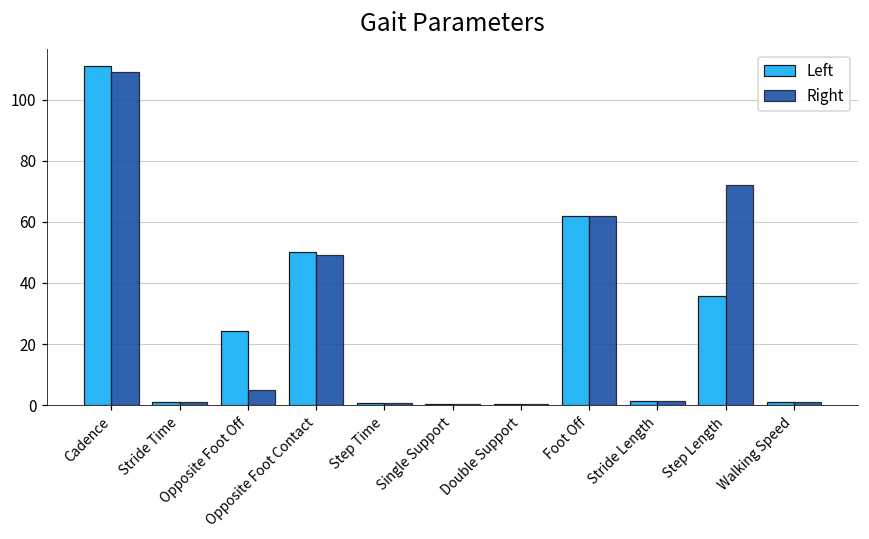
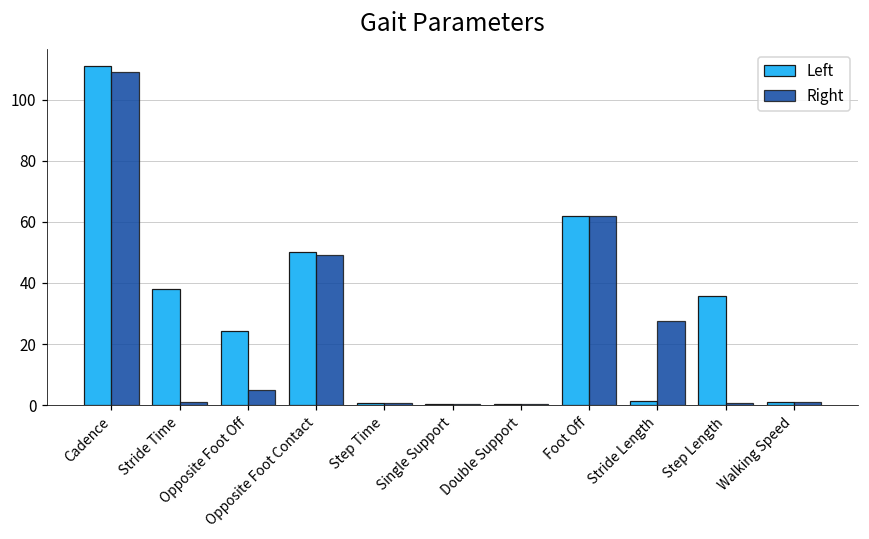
Left, Stride Time: 1 -> 38
Right, Stride Length: 1 -> 27
Right, Step Length: 72 -> 1
